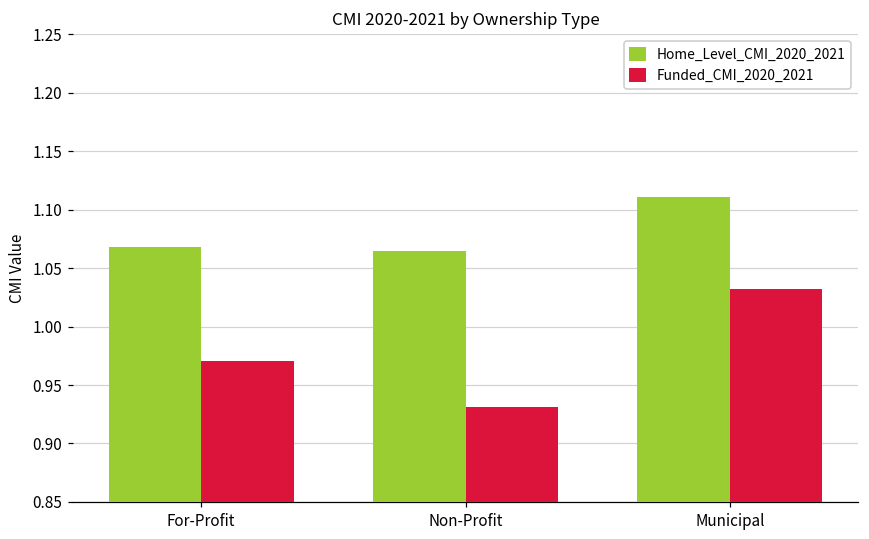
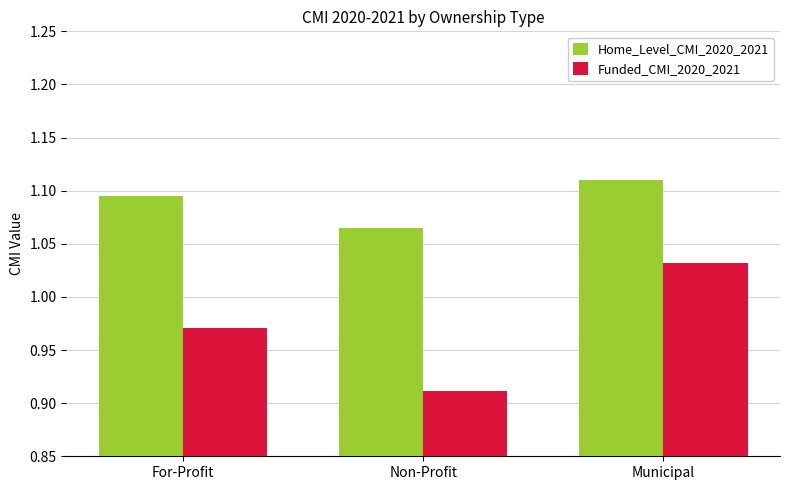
Home_Level_CMI_2020_2021, For-Profit: 1.068 -> 1.095
Funded_CMI_2020_2021, Non-Profit: 0.931 -> 0.912
